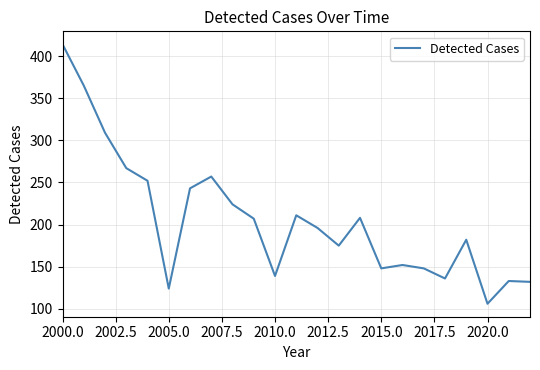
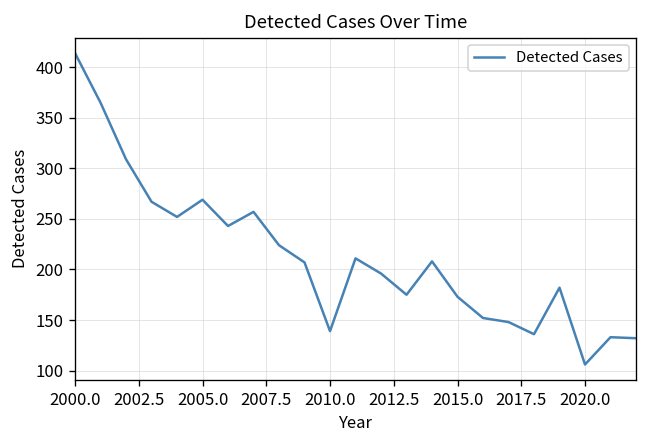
2005.0: 120 -> 270
2015.0: 150 -> 170
